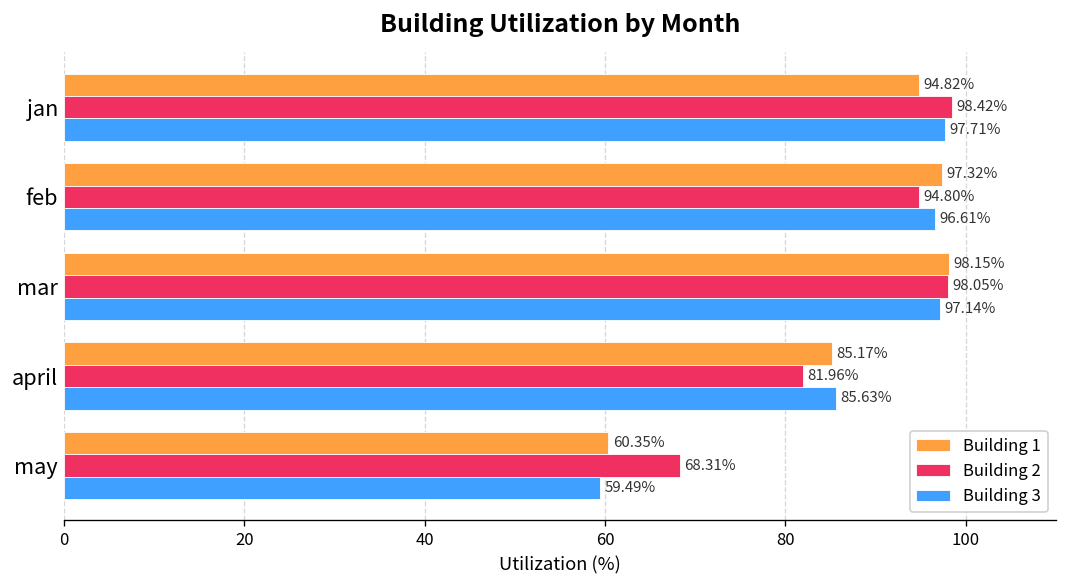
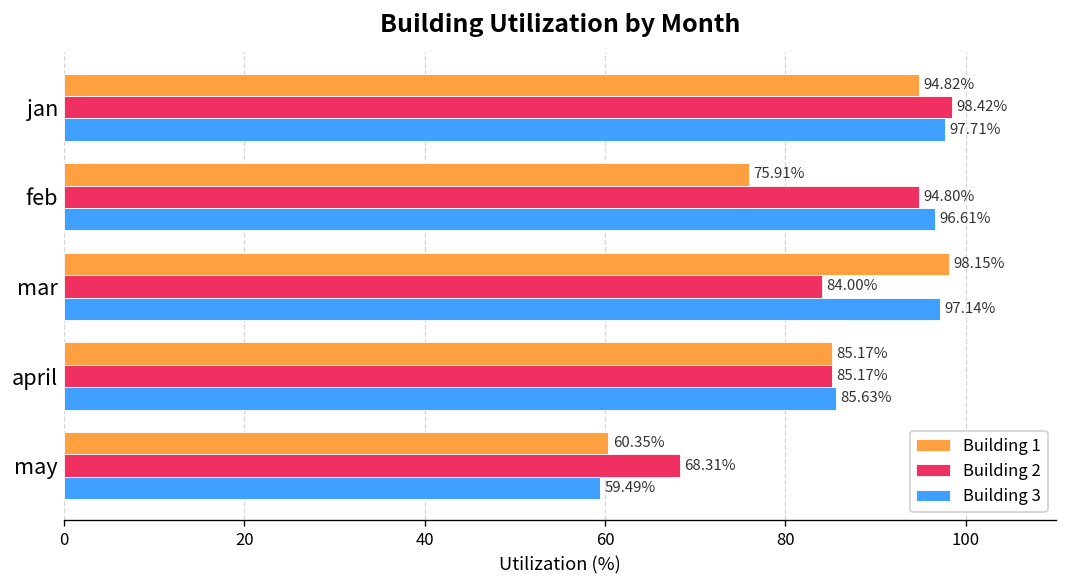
Building 1, feb: 97.32% -> 75.91%
Building 2, mar: 98.05% -> 84.00%
Building 2, april: 81.96% -> 85.17%
